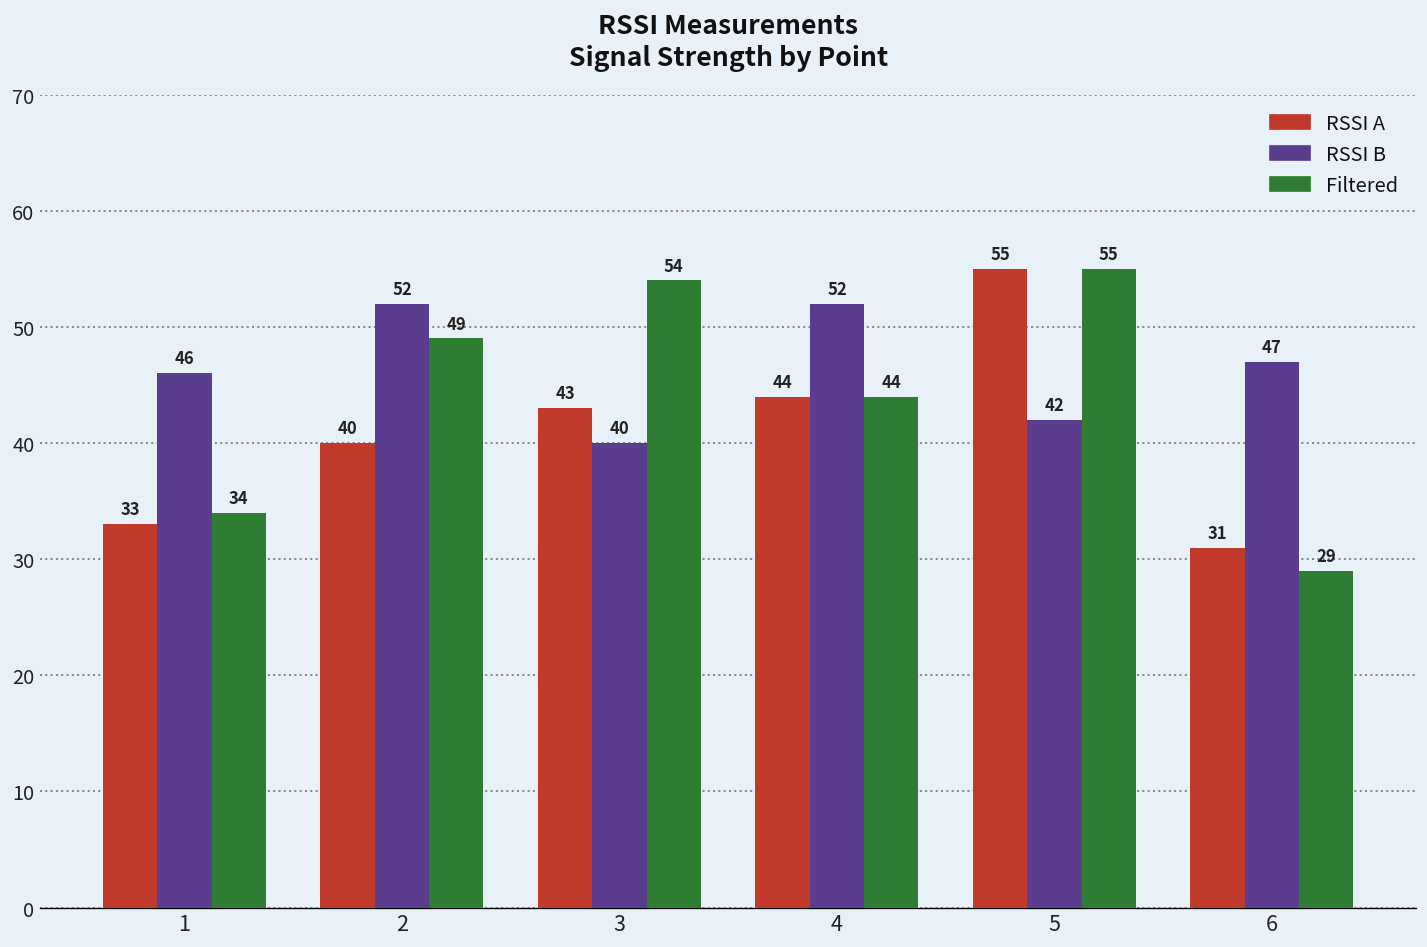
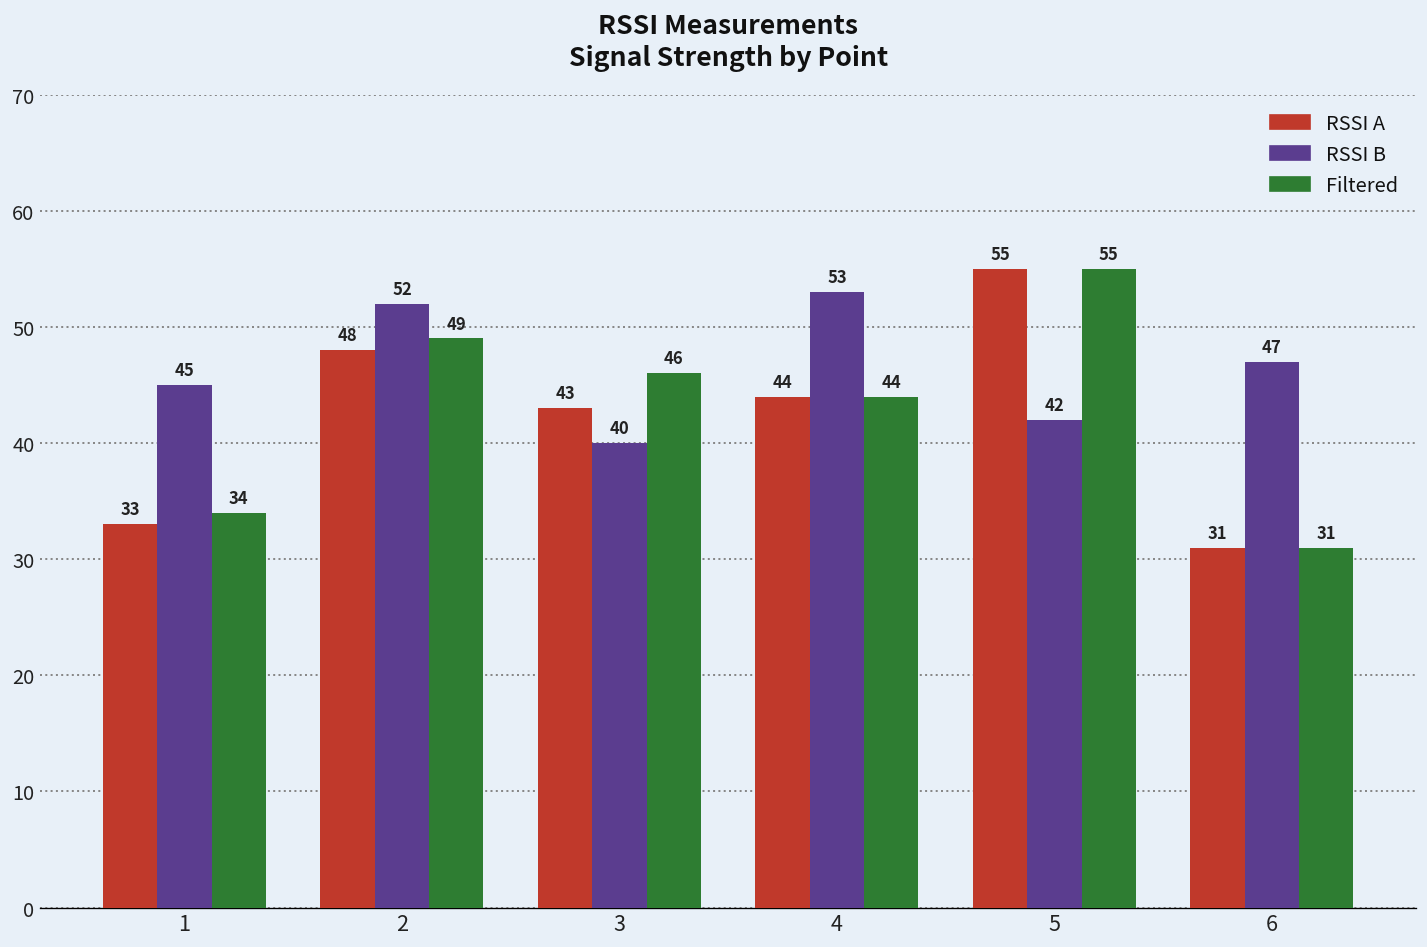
RSSI B, 1: 46 -> 45
RSSI A, 2: 40 -> 48
Filtered, 3: 54 -> 46
RSSI B, 4: 52 -> 53
Filtered, 6: 29 -> 31
